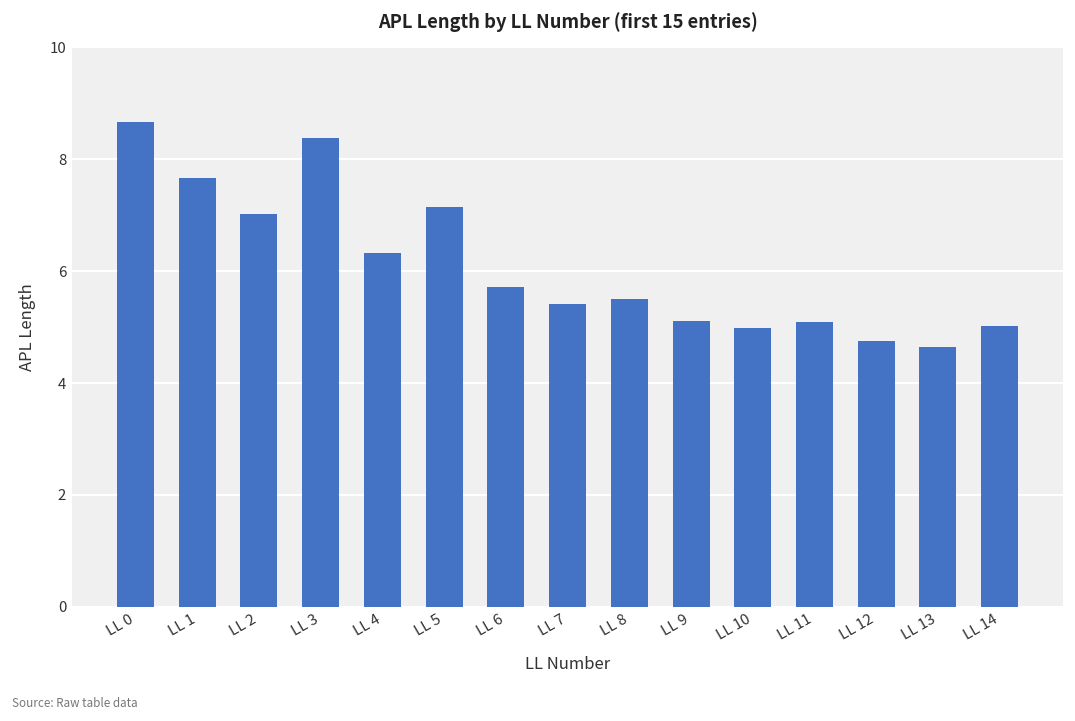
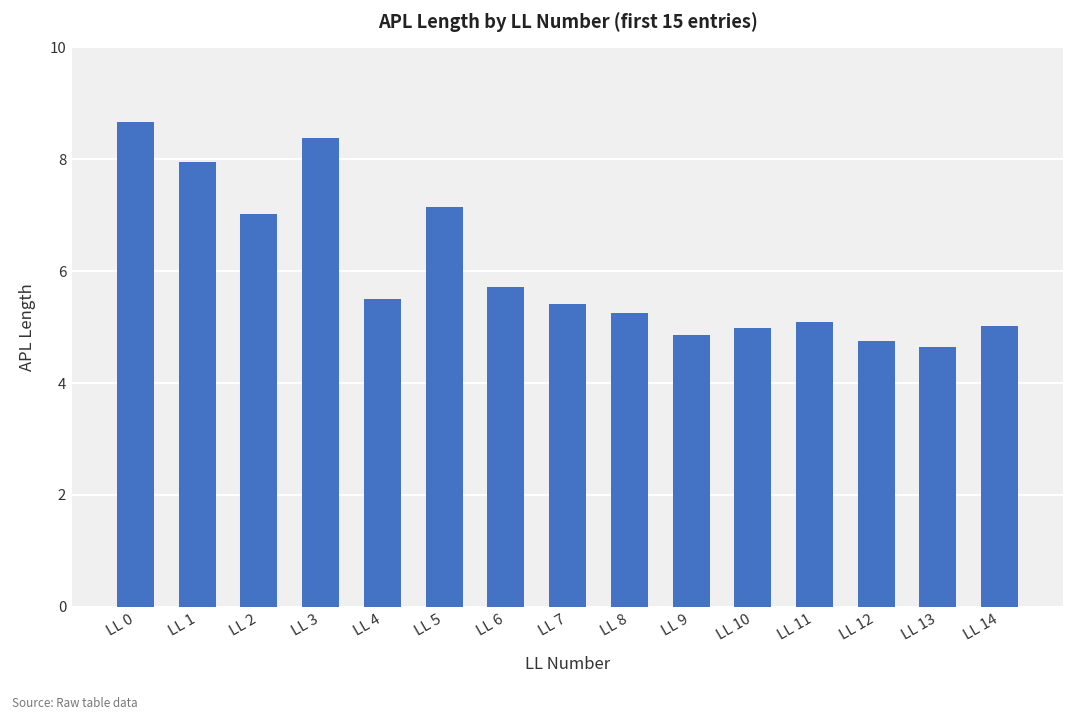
LL 1: 7.7 -> 8.0
LL 4: 6.3 -> 5.5
LL 8: 5.5 -> 5.2
LL 9: 5.1 -> 4.9
